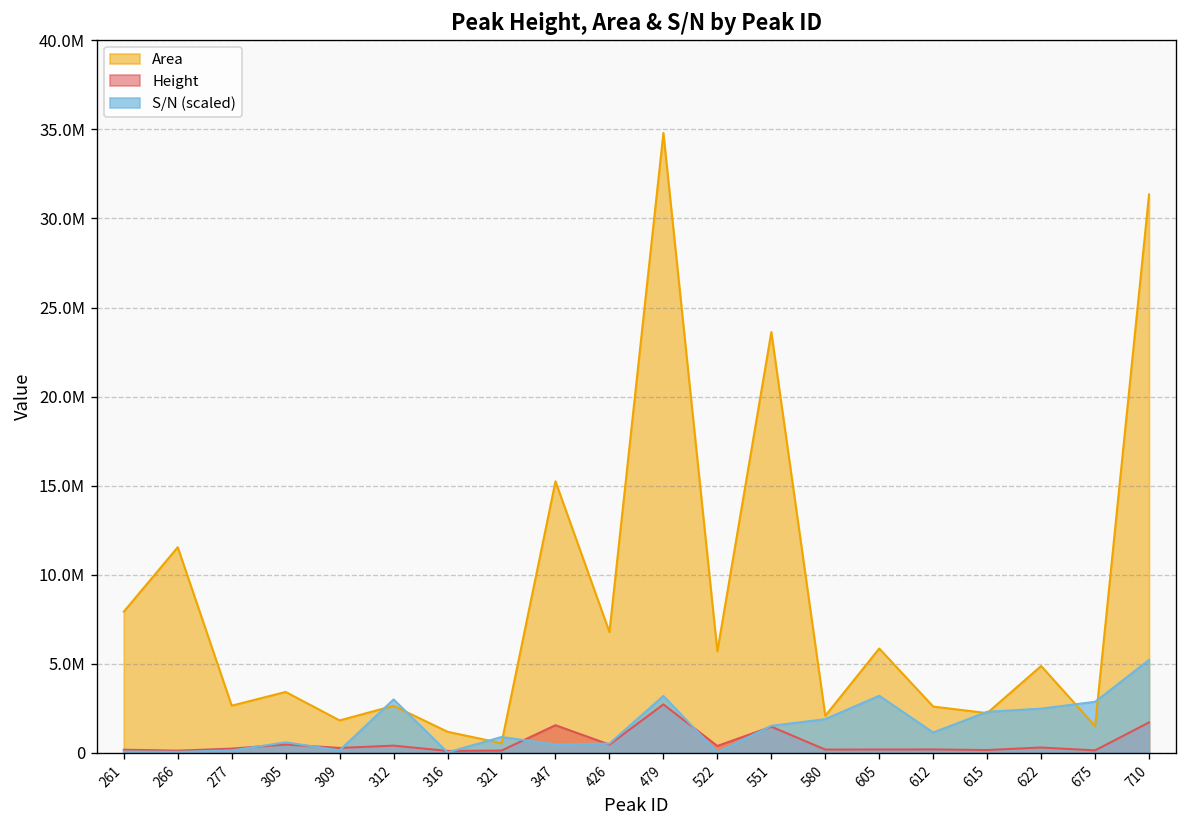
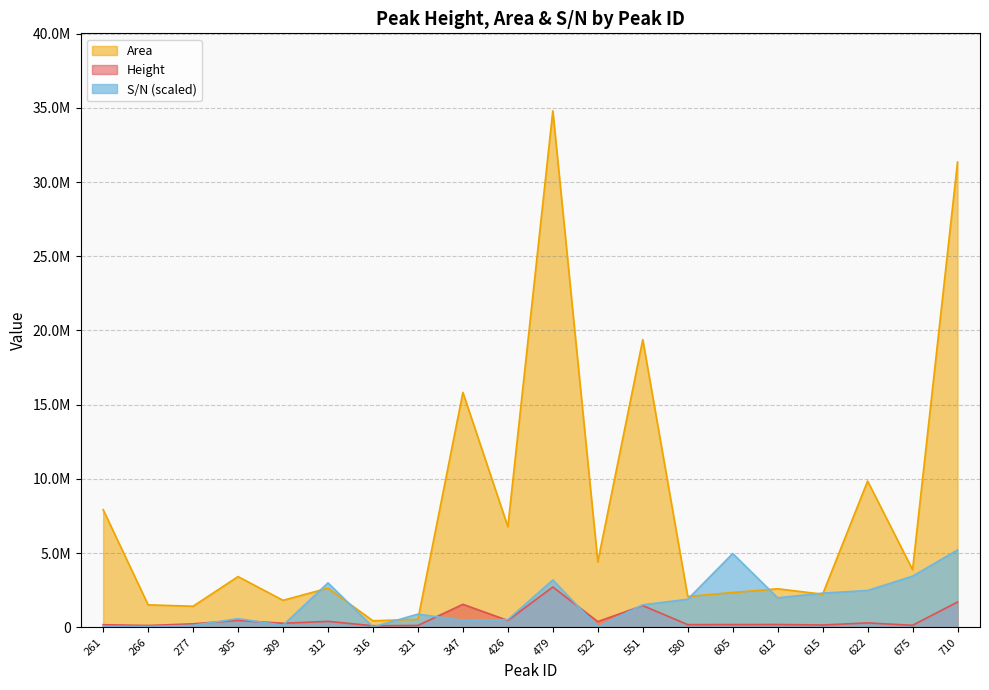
Area, 266: 11500000 -> 1500000
Area, 277: 2700000 -> 1400000
Area, 316: 1200000 -> 400000
Area, 347: 15200000 -> 15800000
Area, 522: 5700000 -> 4400000
Area, 551: 23600000 -> 19400000
Area, 605: 5900000 -> 2300000
S/N (scaled), 605: 3200000 -> 5000000
S/N (scaled), 612: 1100000 -> 2000000
Area, 622: 4900000 -> 9900000
Area, 675: 1500000 -> 3900000
S/N (scaled), 675: 2900000 -> 3400000
